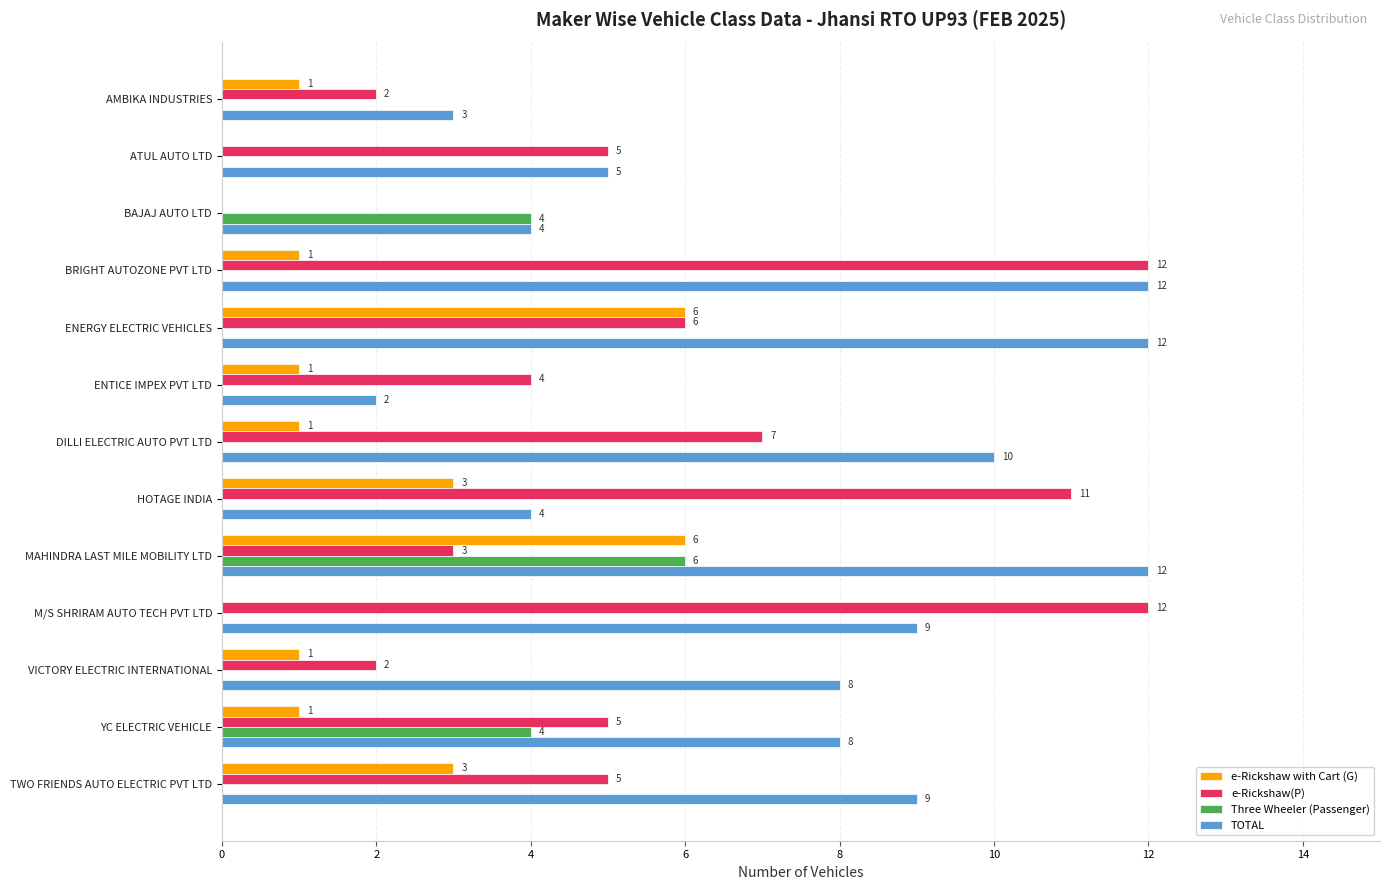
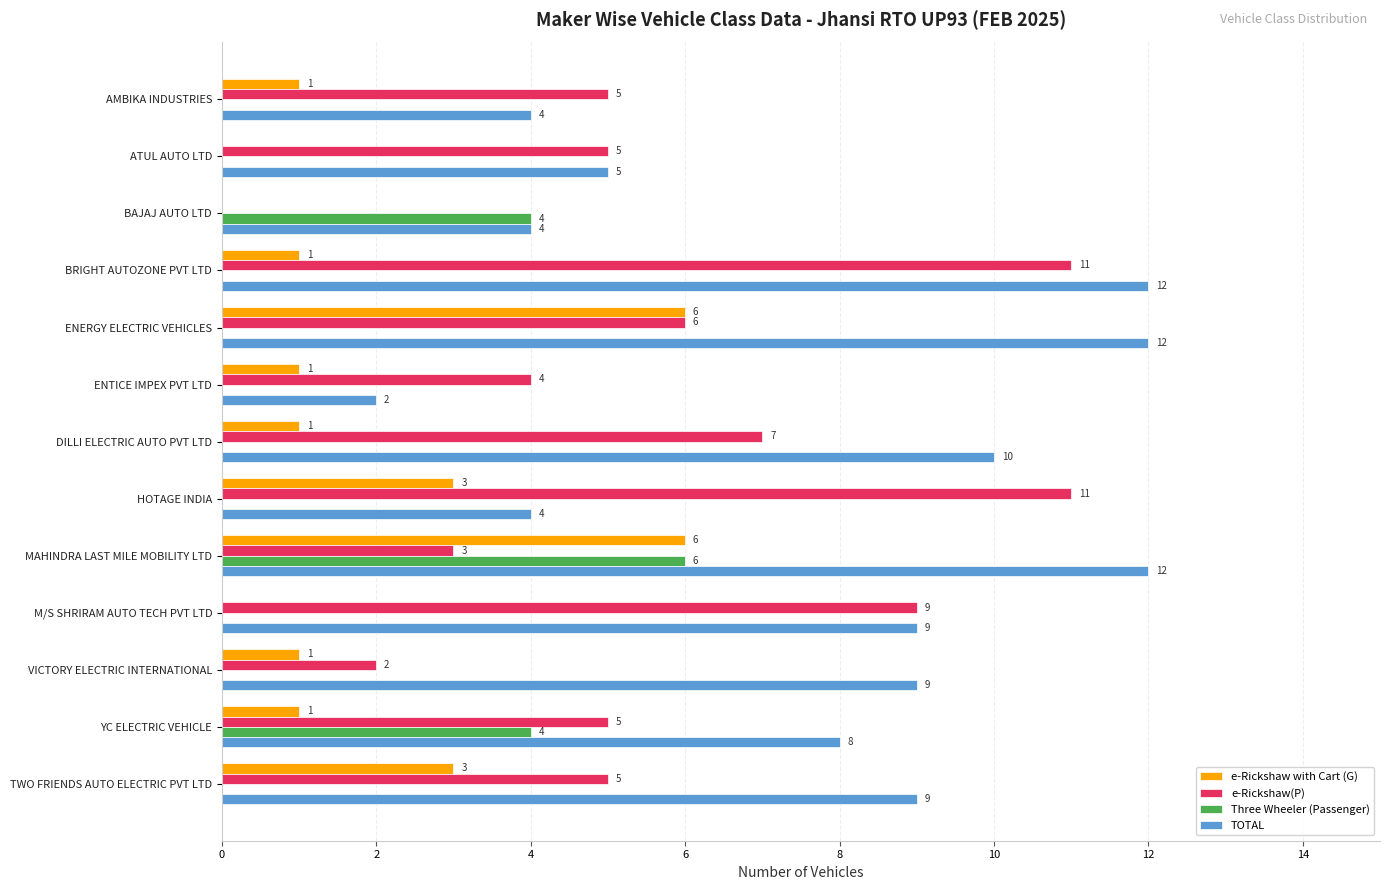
e-Rickshaw(P), AMBIKA INDUSTRIES: 2 -> 5
TOTAL, AMBIKA INDUSTRIES: 3 -> 4
e-Rickshaw(P), BRIGHT AUTOZONE PVT LTD: 12 -> 11
e-Rickshaw(P), M/S SHRIRAM AUTO TECH PVT LTD: 12 -> 9
TOTAL, VICTORY ELECTRIC INTERNATIONAL: 8 -> 9
